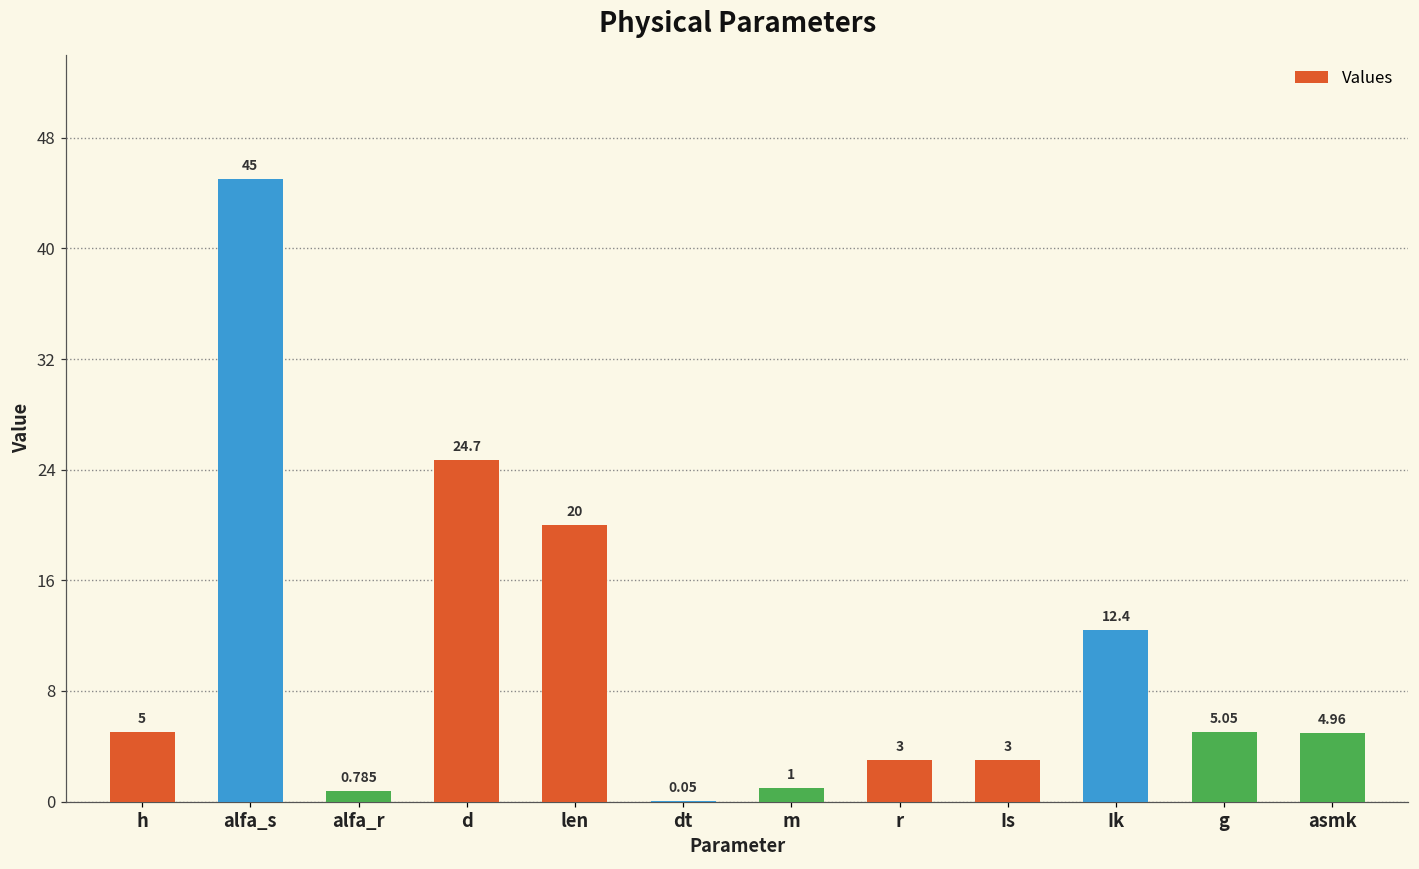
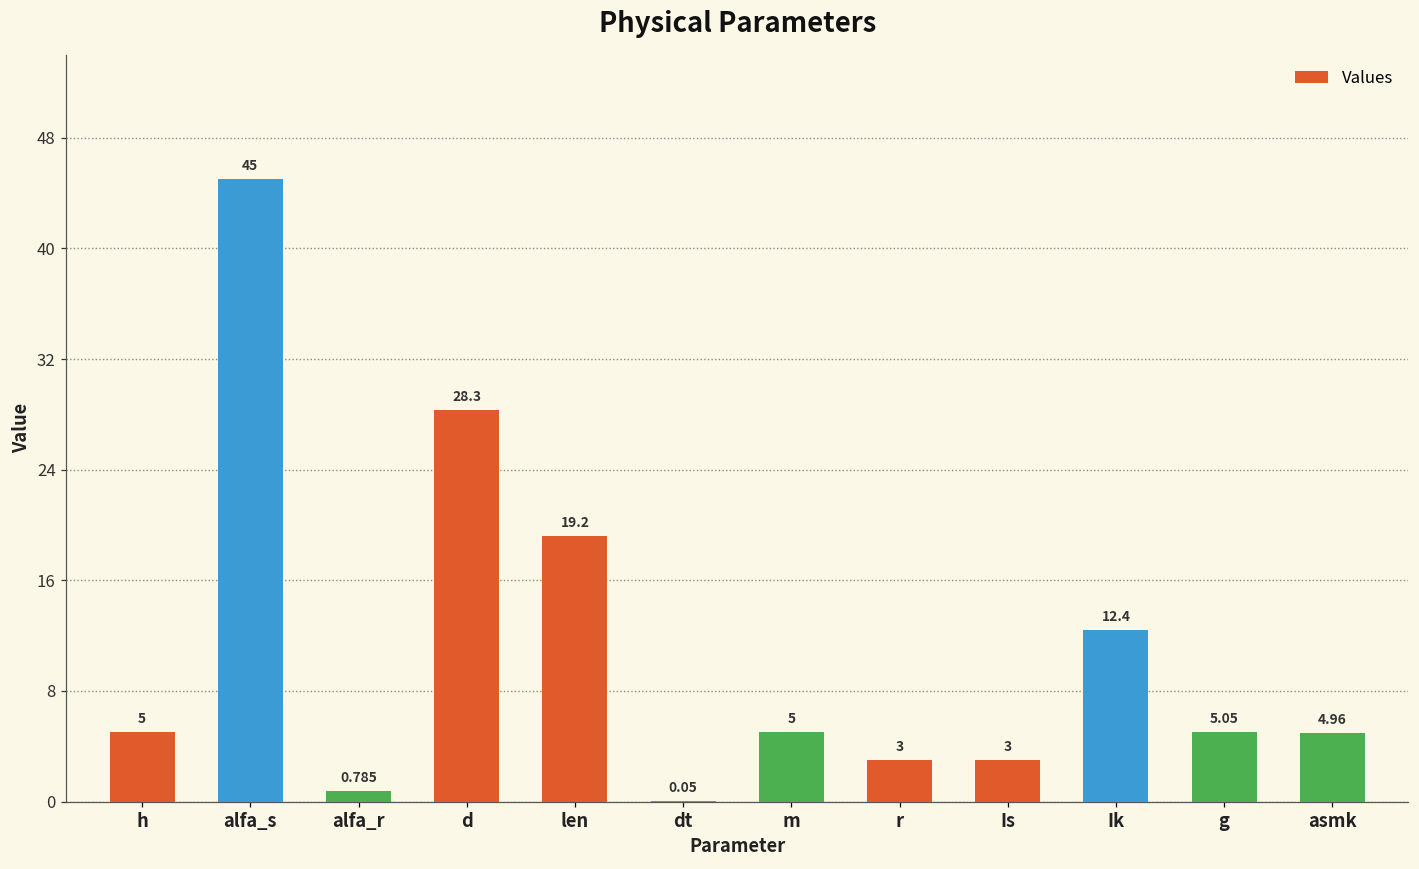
d: 24.7 -> 28.3
len: 20 -> 19.2
m: 1 -> 5
